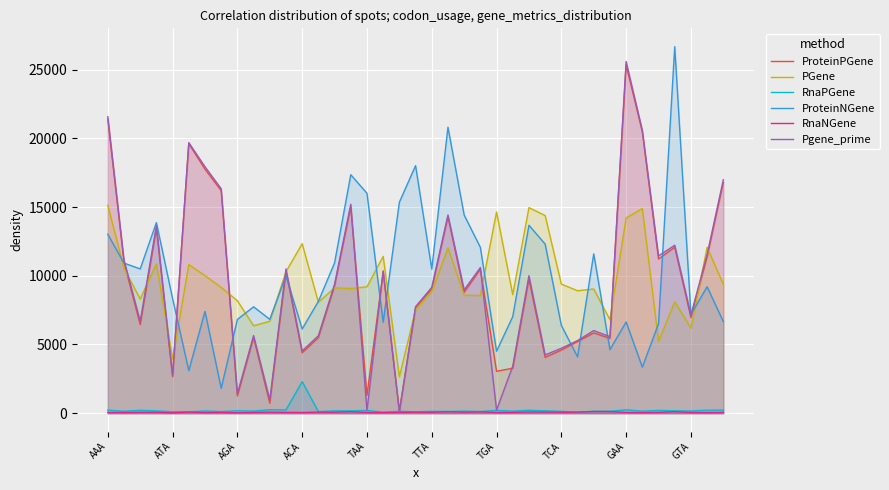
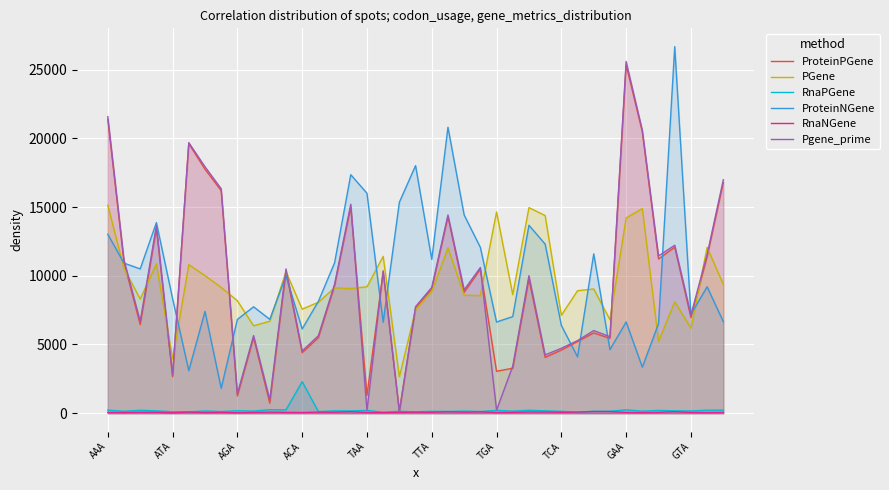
PGene, ACA: 12300 -> 7600
ProteinNGene, TTA: 10500 -> 11200
ProteinNGene, TGA: 4500 -> 6600
PGene, TCA: 9400 -> 7100
